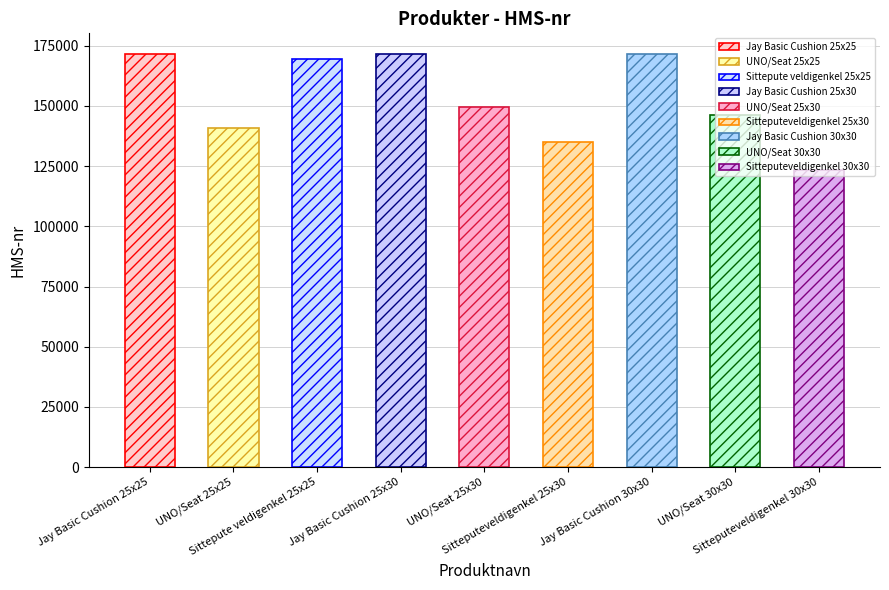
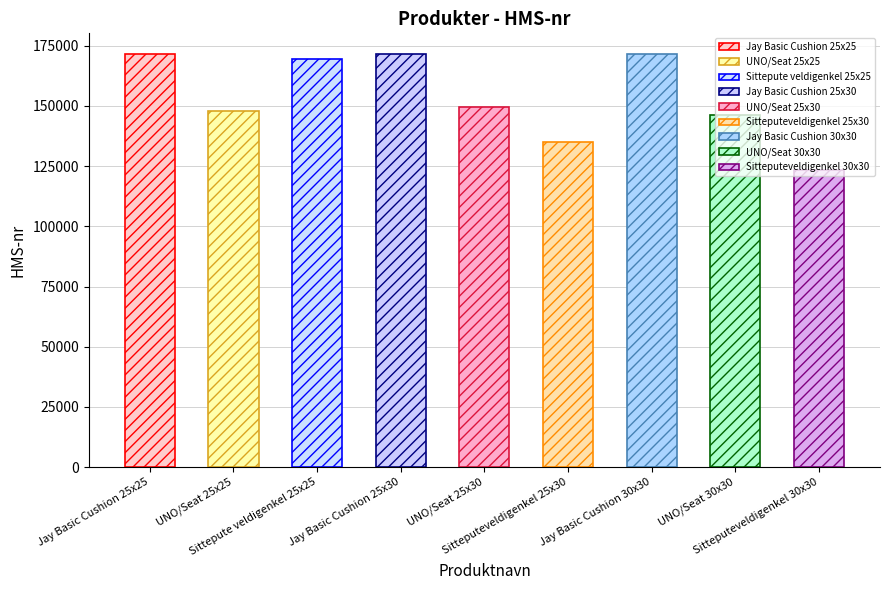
UNO/Seat 25x25: 141000 -> 148000
